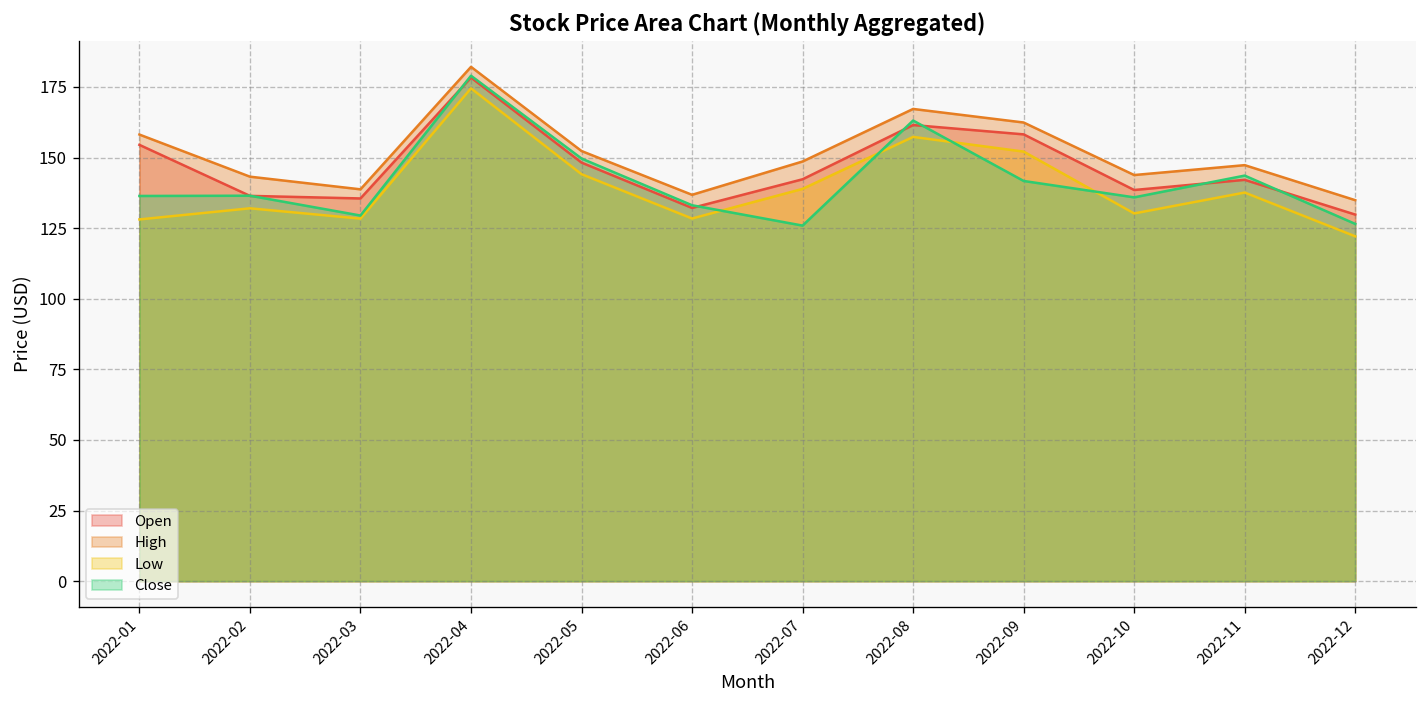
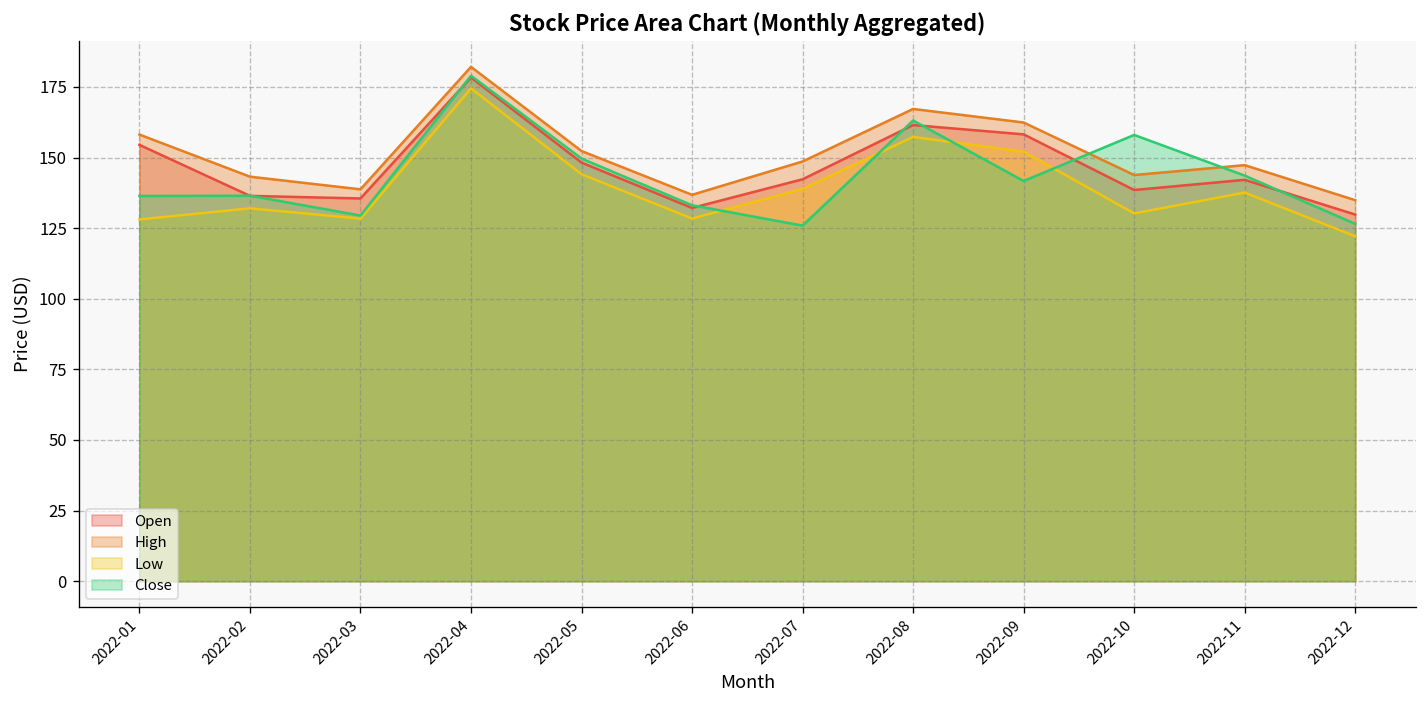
Close, 2022-10: 136 -> 158
